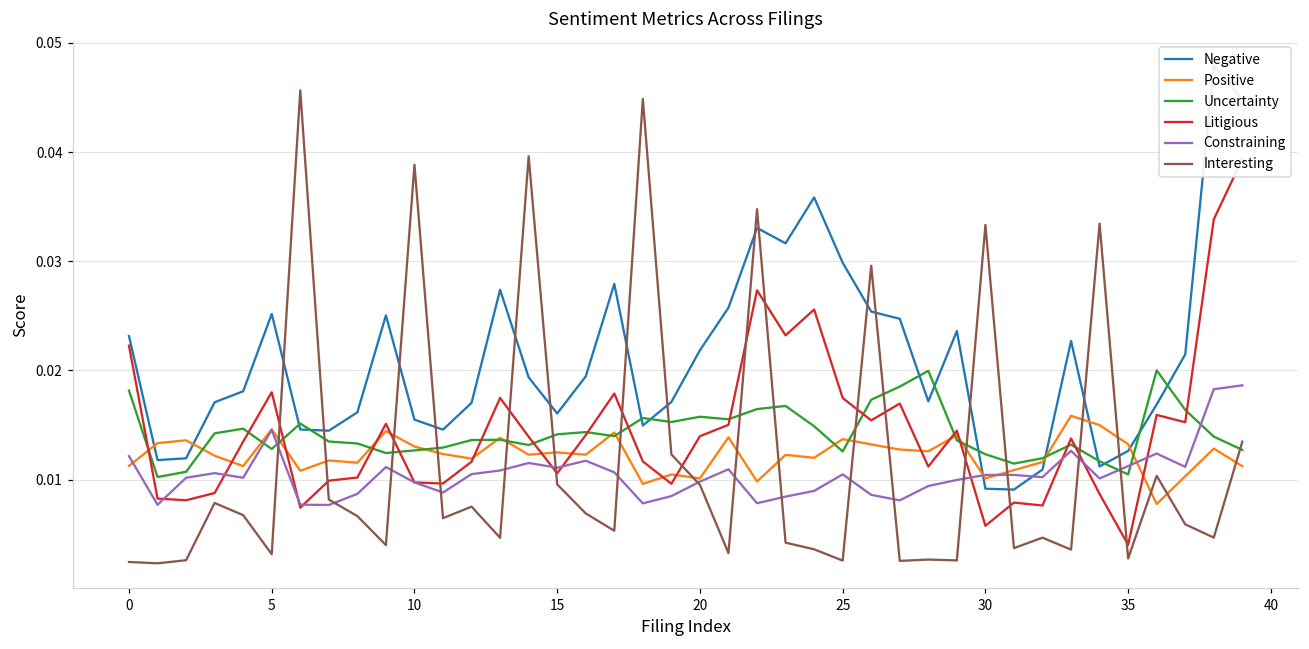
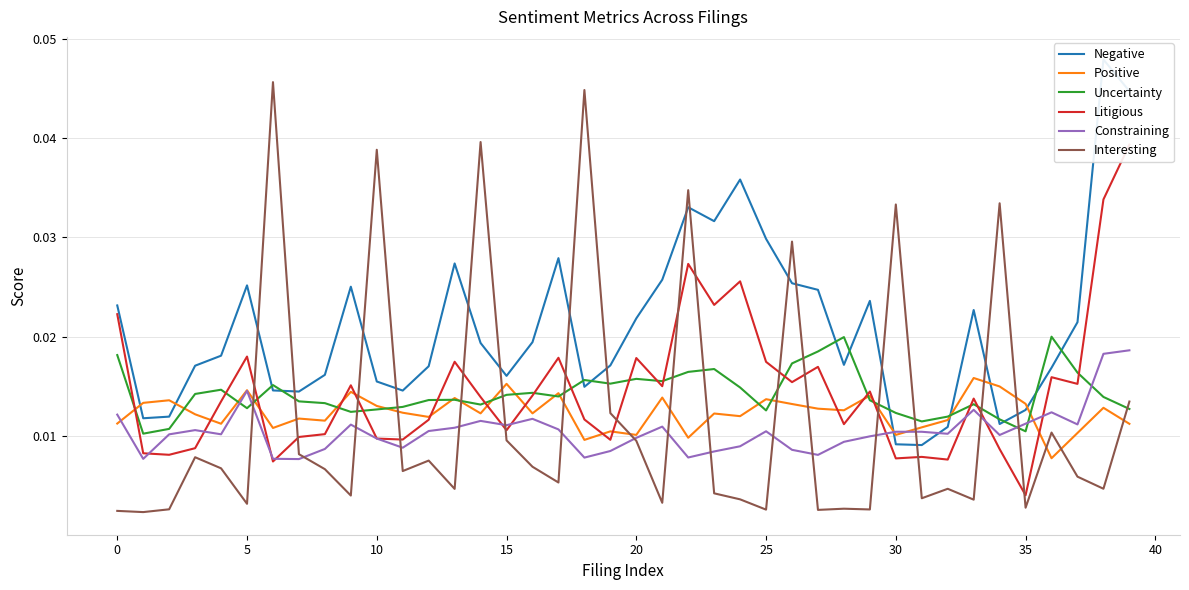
Positive, 15: 0.012 -> 0.015
Litigious, 20: 0.014 -> 0.018
Litigious, 30: 0.006 -> 0.008
